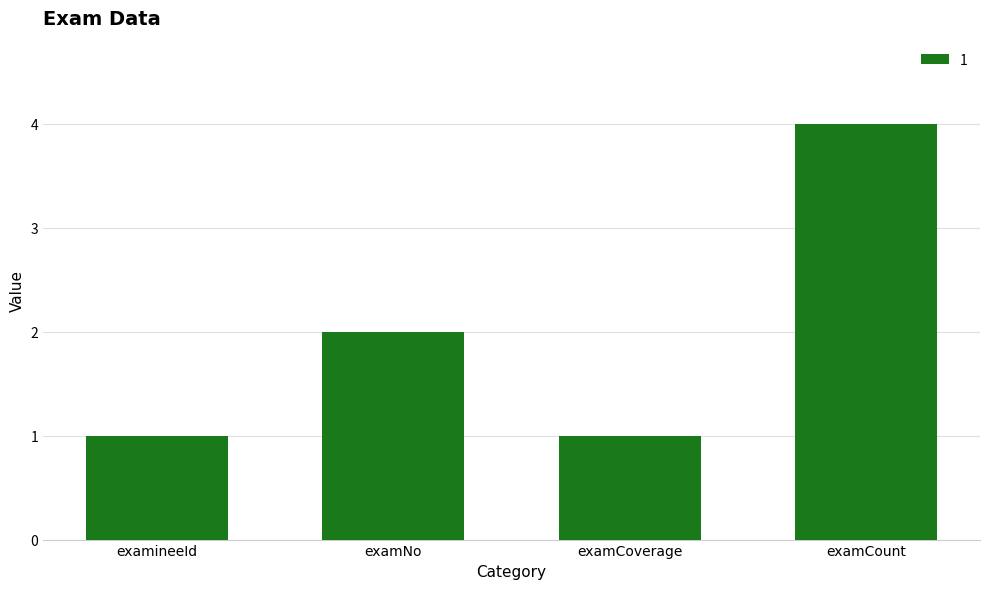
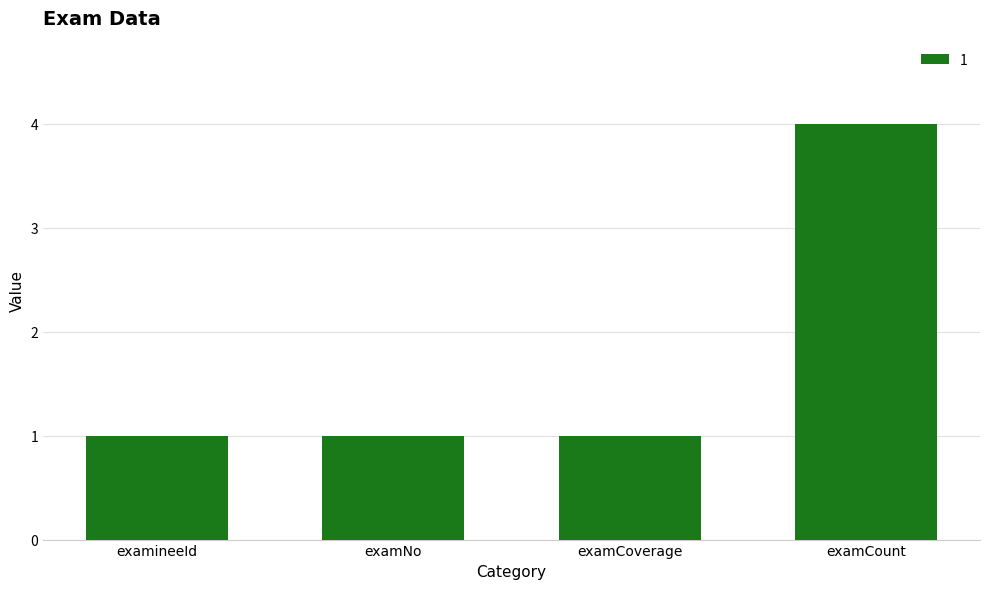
examNo: 2 -> 1
